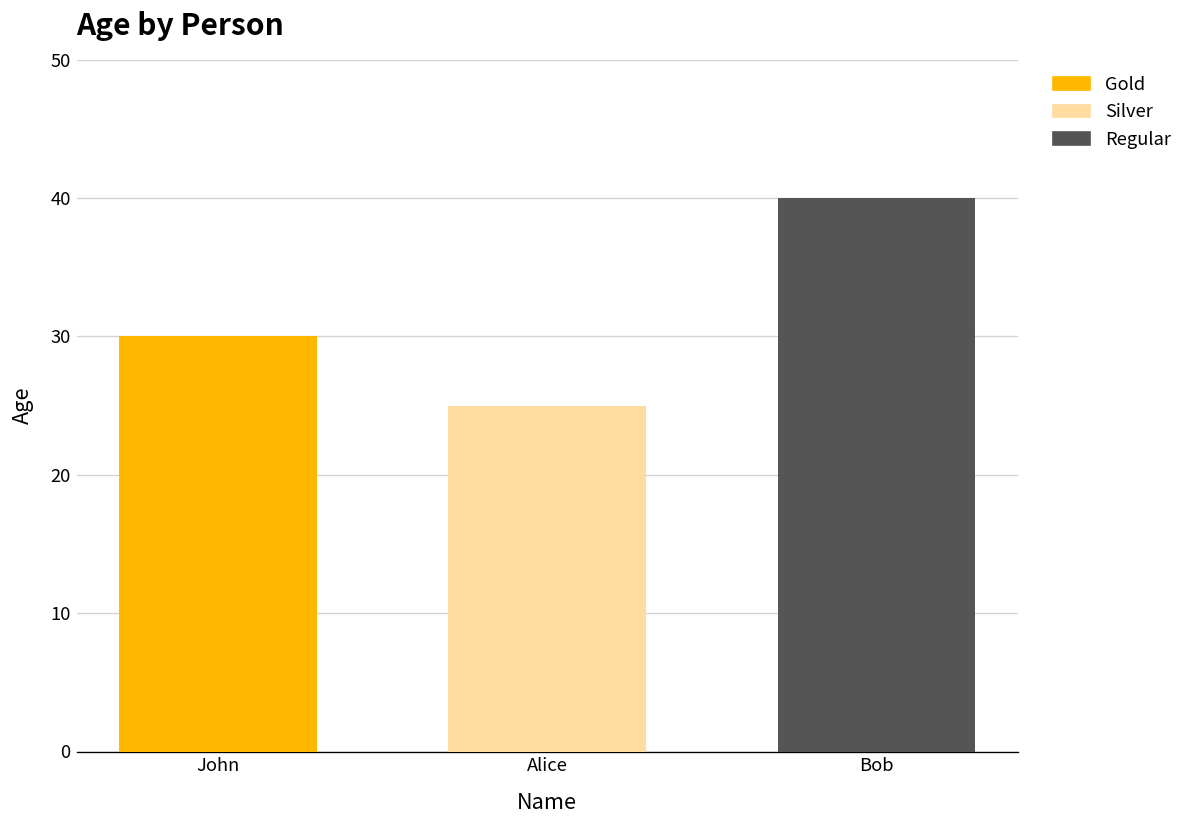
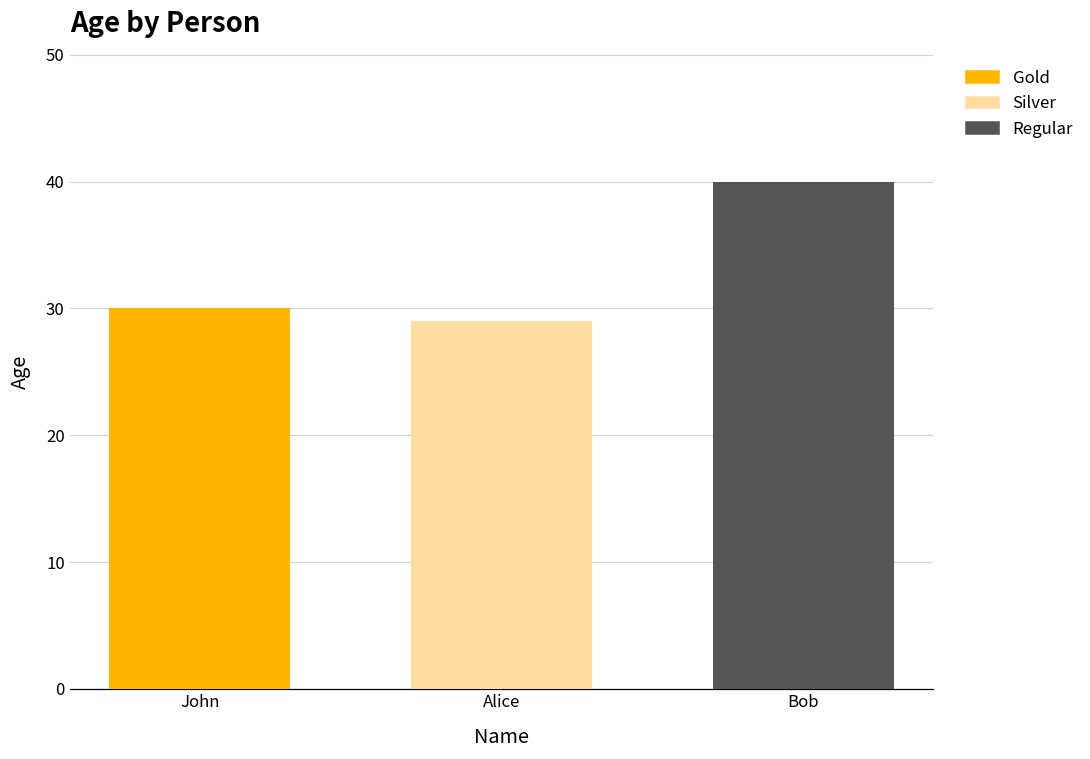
Silver, Alice: 25 -> 29
